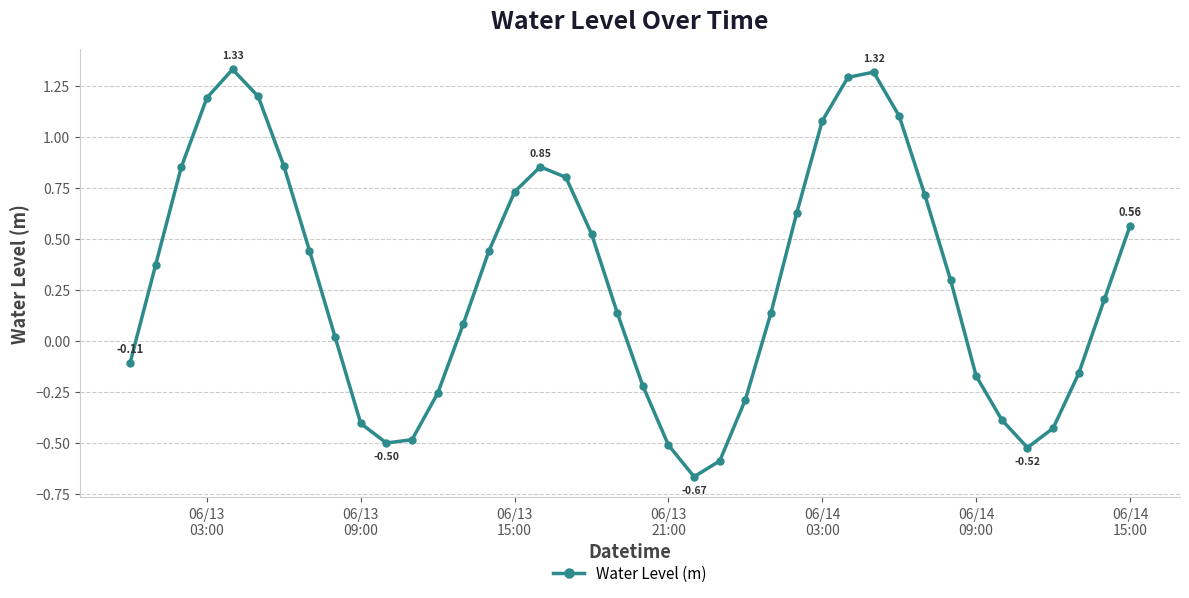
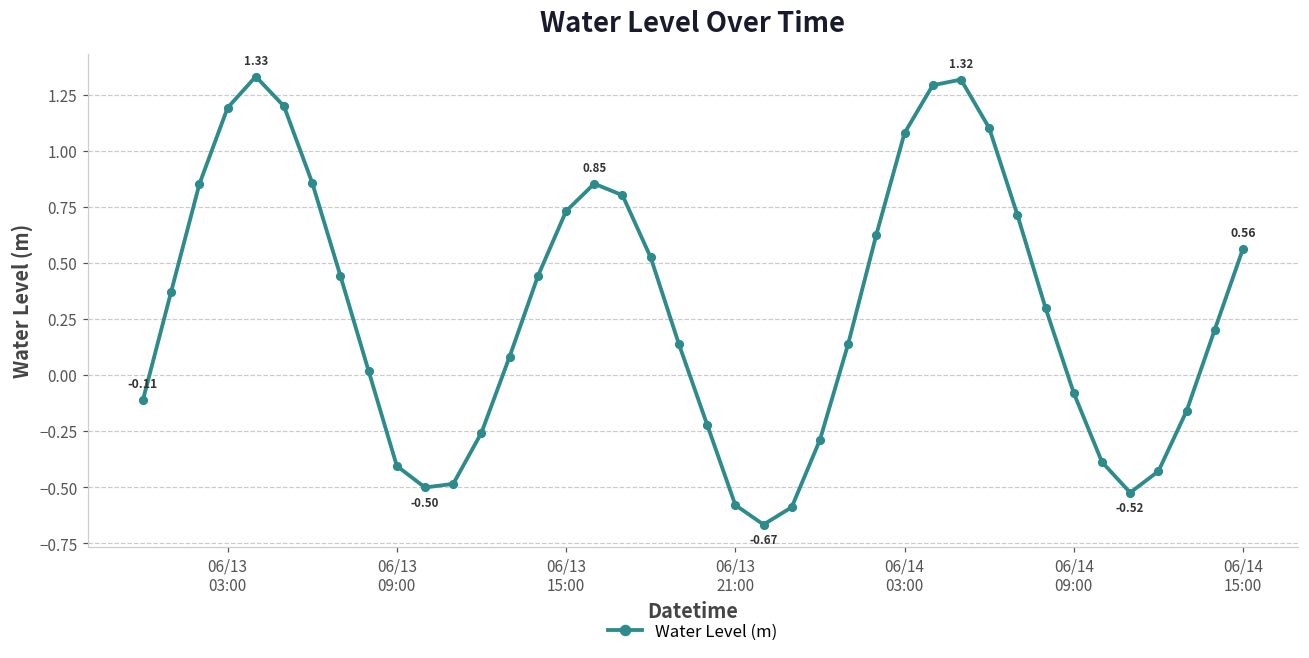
06/13 21:00: -0.51 -> -0.58
06/14 09:00: -0.17 -> -0.08
